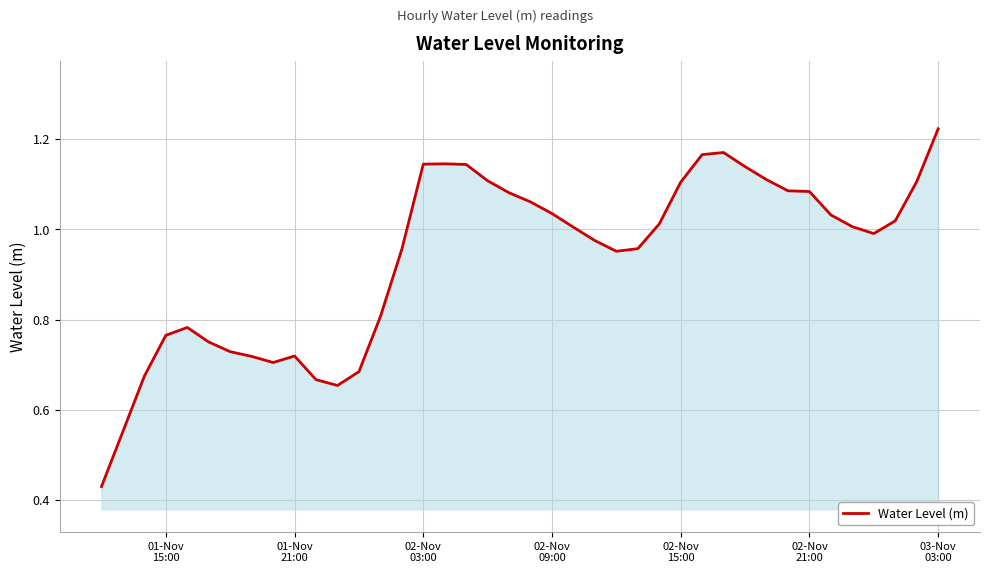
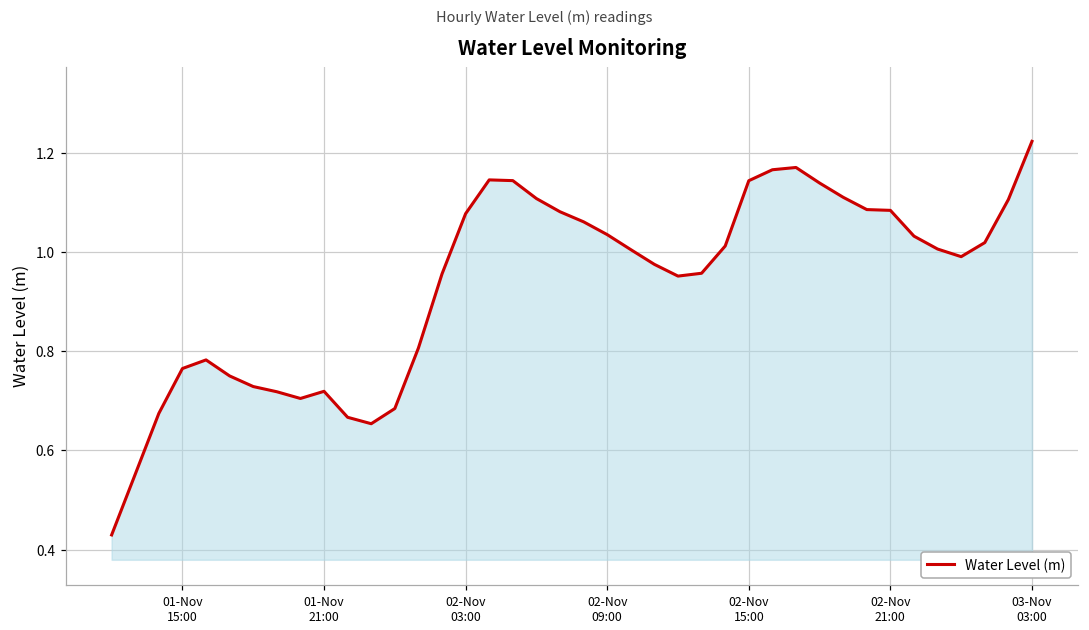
02-Nov 03:00: 1.14 -> 1.08
02-Nov 15:00: 1.10 -> 1.14
